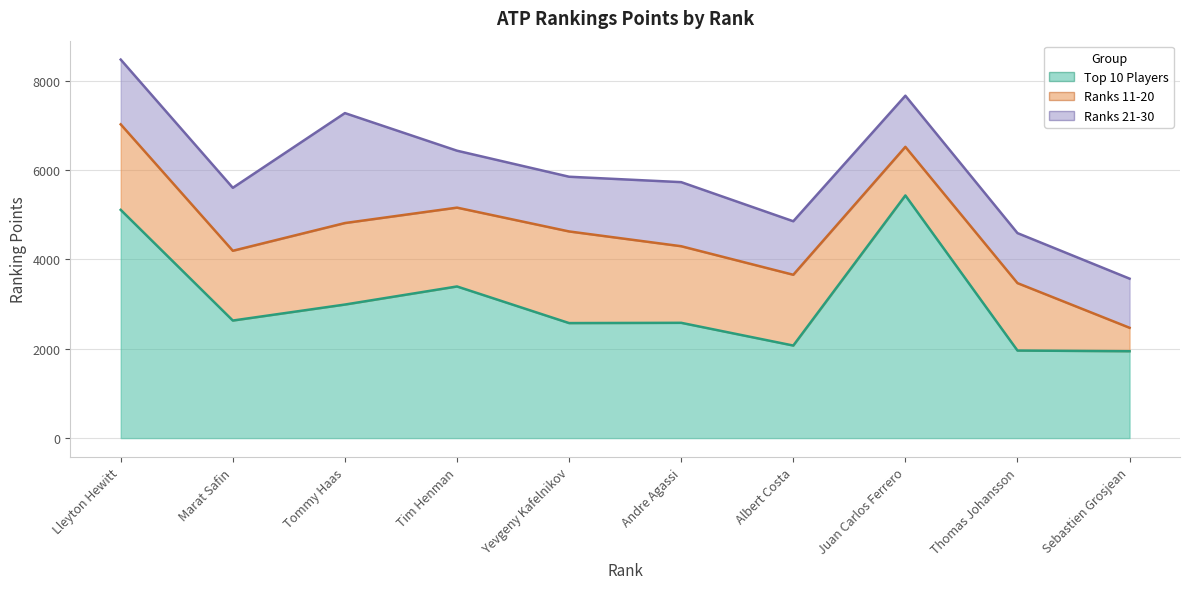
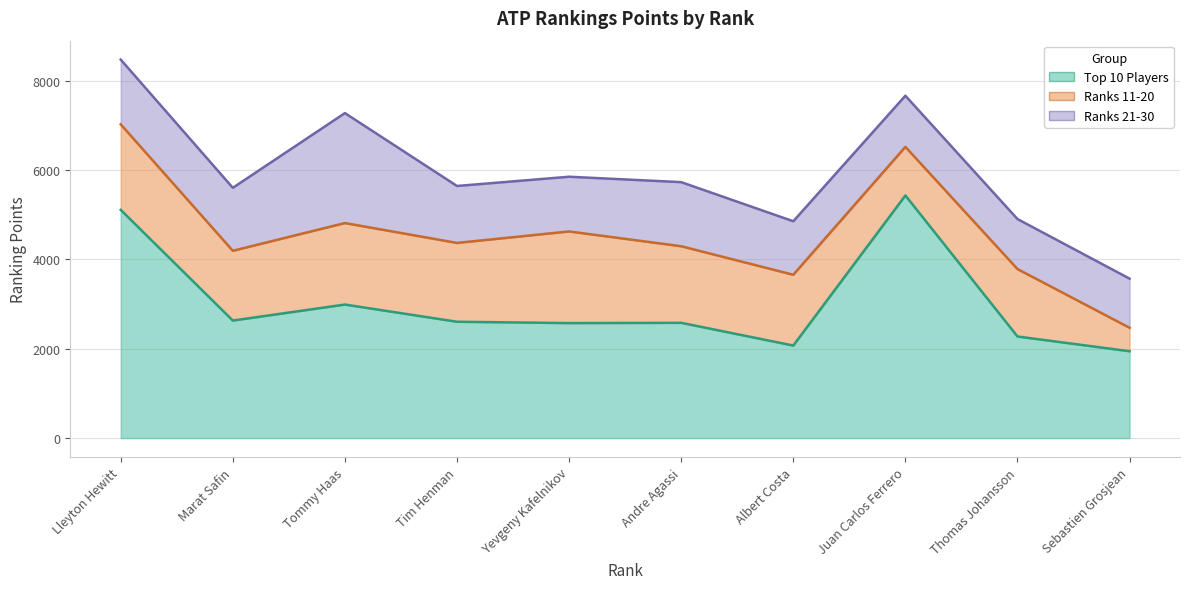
Top 10 Players, Tim Henman: 3400 -> 2600
Top 10 Players, Thomas Johansson: 2000 -> 2300
